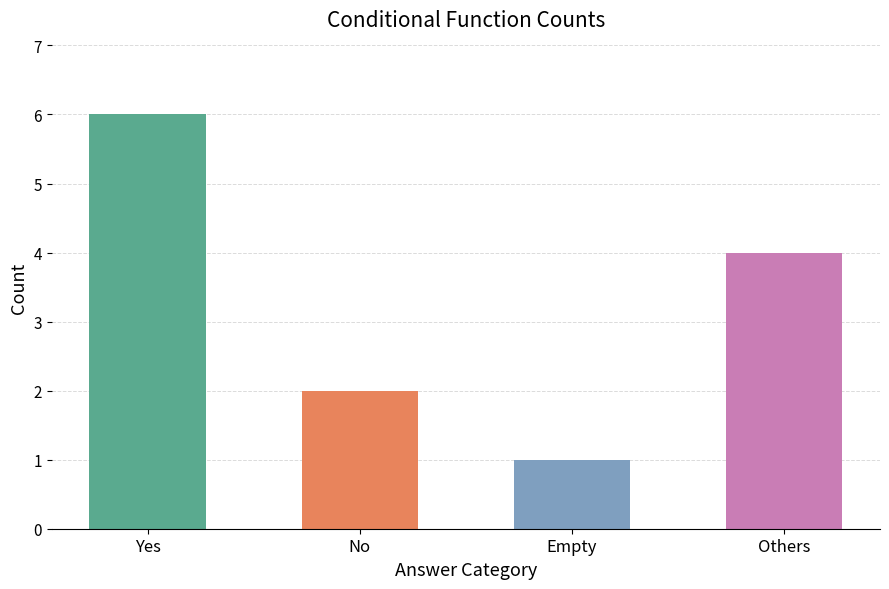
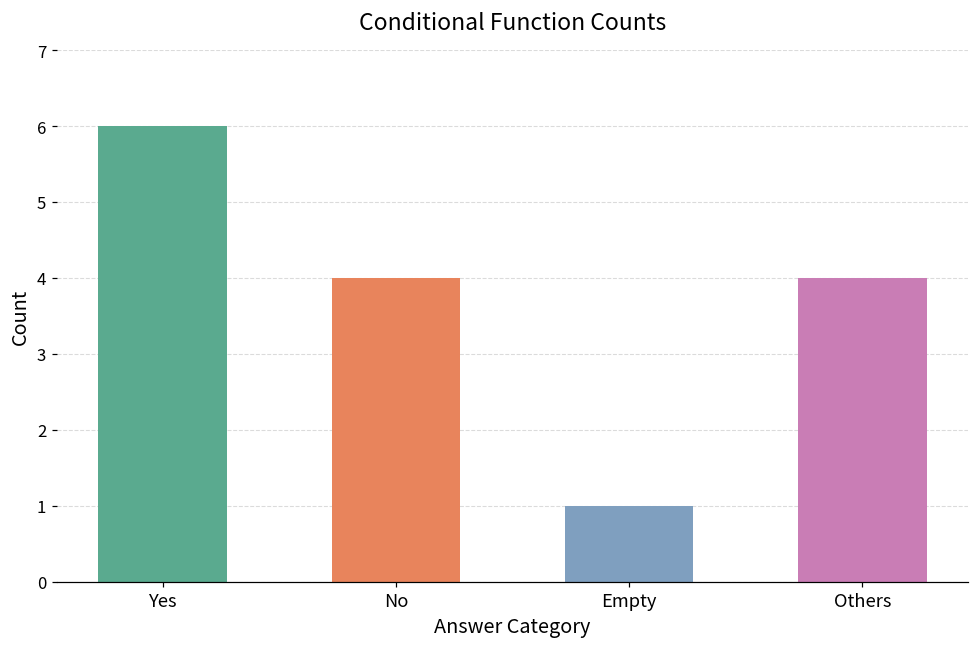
No: 2 -> 4
